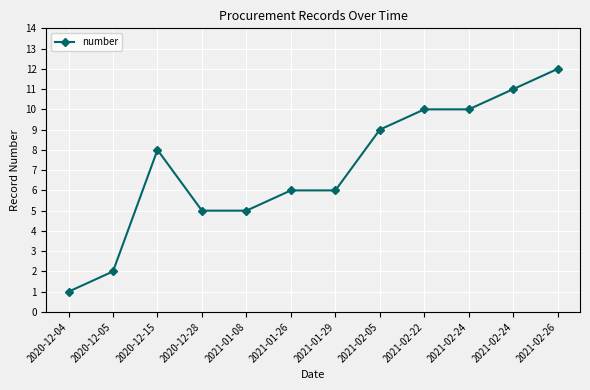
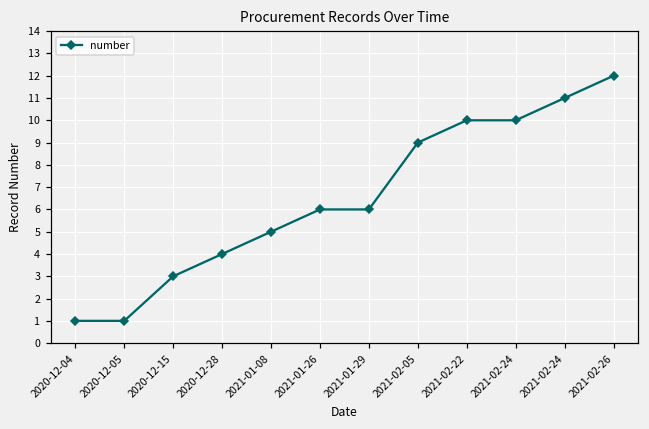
2020-12-05: 2 -> 1
2020-12-15: 8 -> 3
2020-12-28: 5 -> 4
